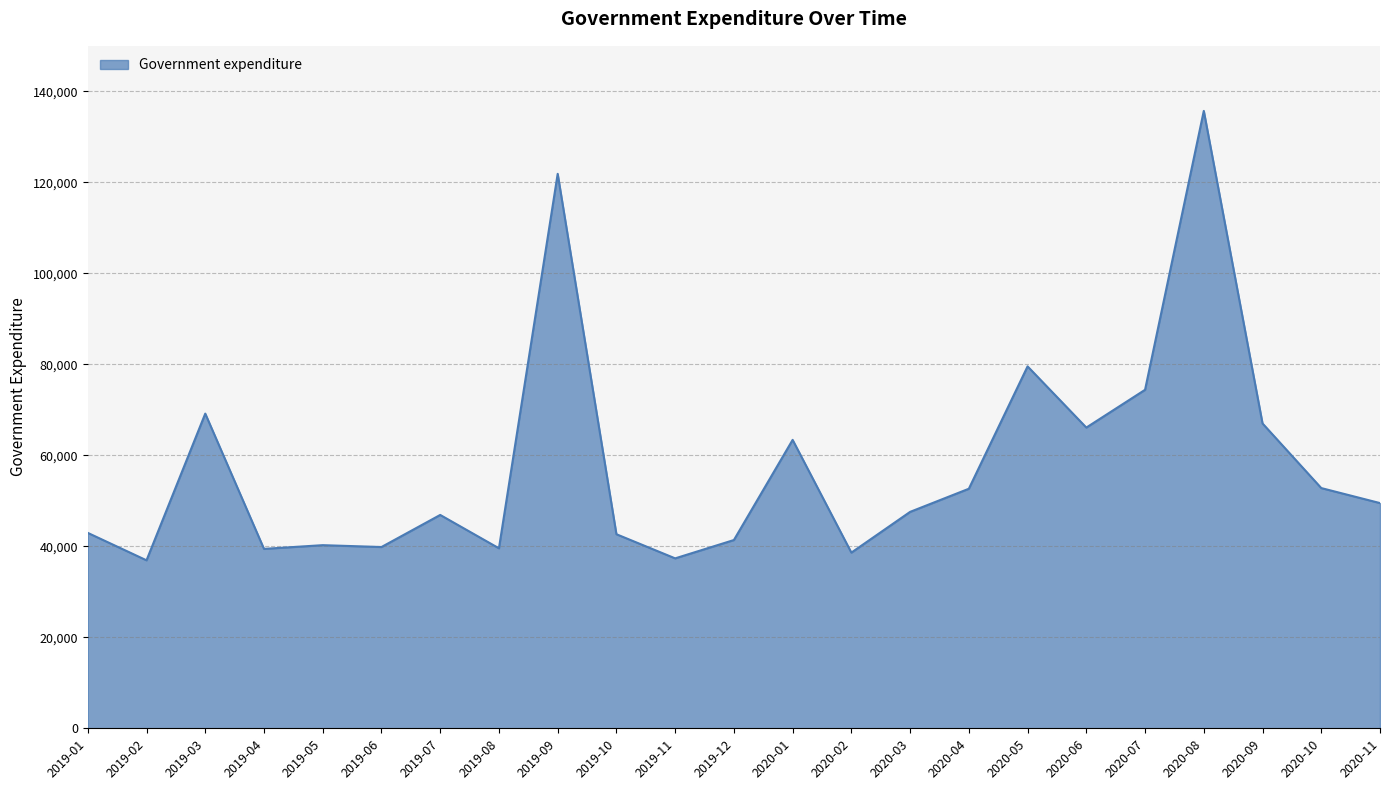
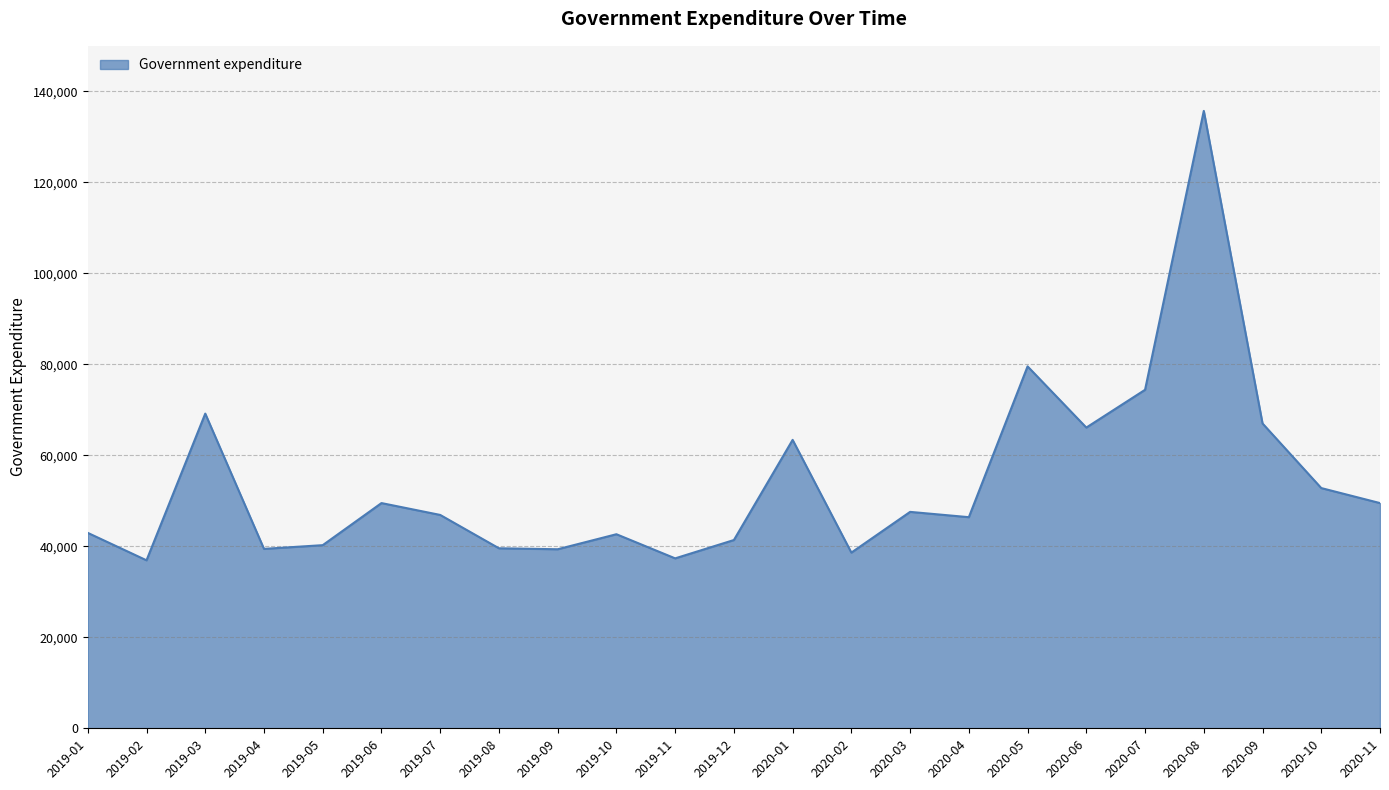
2019-06: 40,000 -> 50,000
2019-09: 122,000 -> 39,000
2020-04: 53,000 -> 46,000
